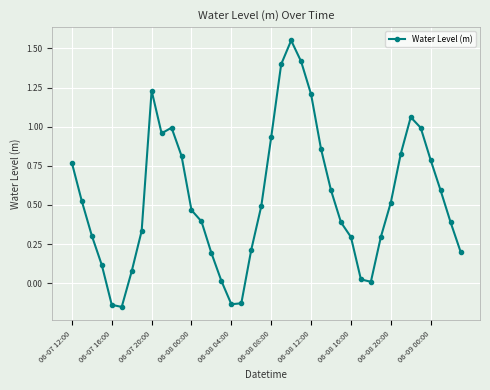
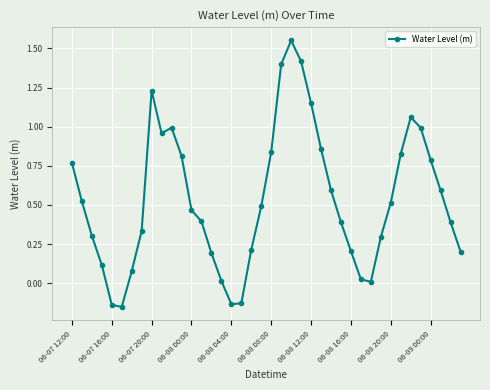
06-08 08:00: 0.93 -> 0.84
06-08 12:00: 1.21 -> 1.15
06-08 16:00: 0.29 -> 0.20
